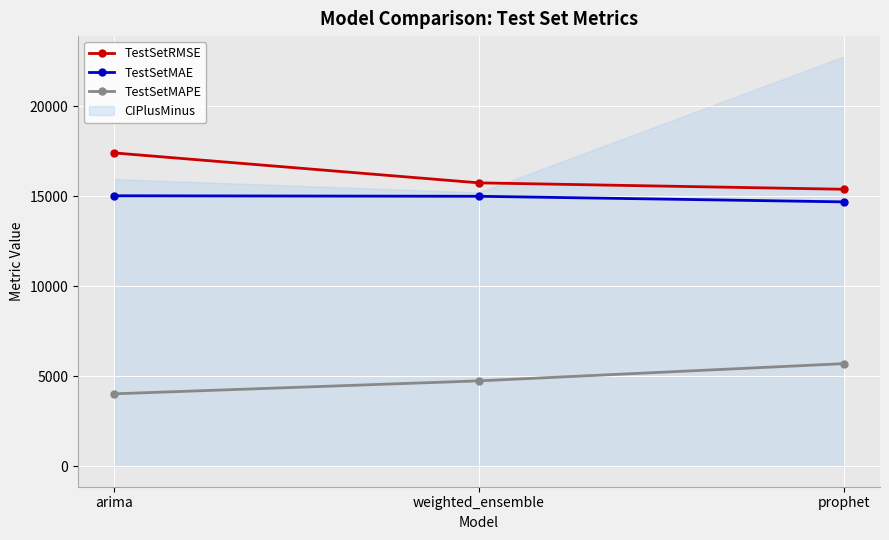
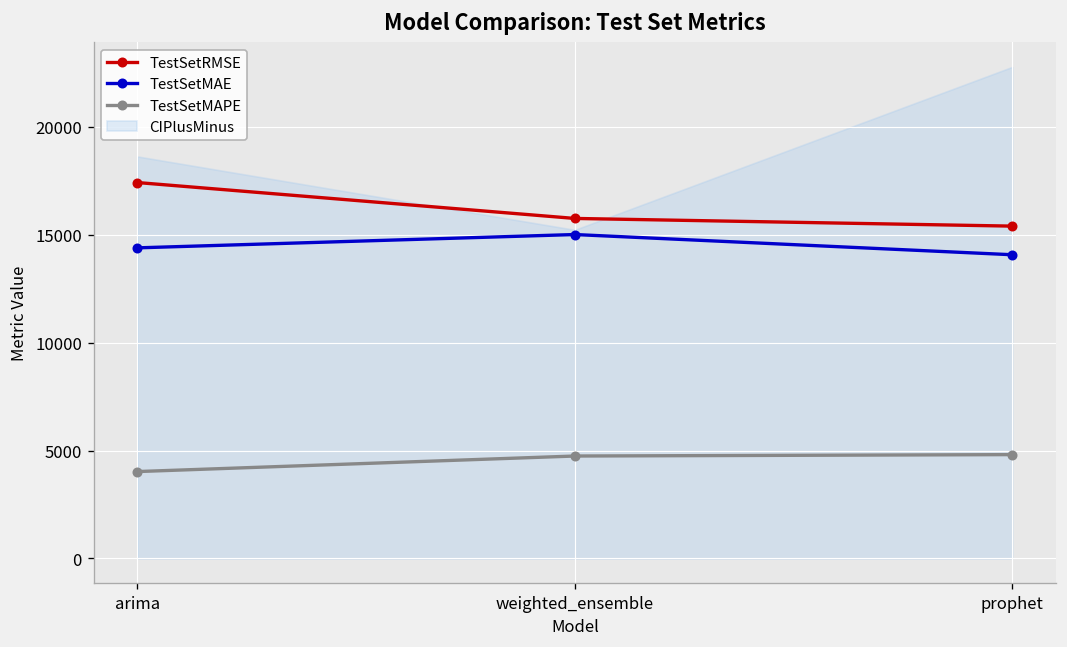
CIPlusMinus, arima: 16000 -> 18600
TestSetMAE, arima: 15000 -> 14400
TestSetMAE, prophet: 14700 -> 14100
TestSetMAPE, prophet: 5700 -> 4800
